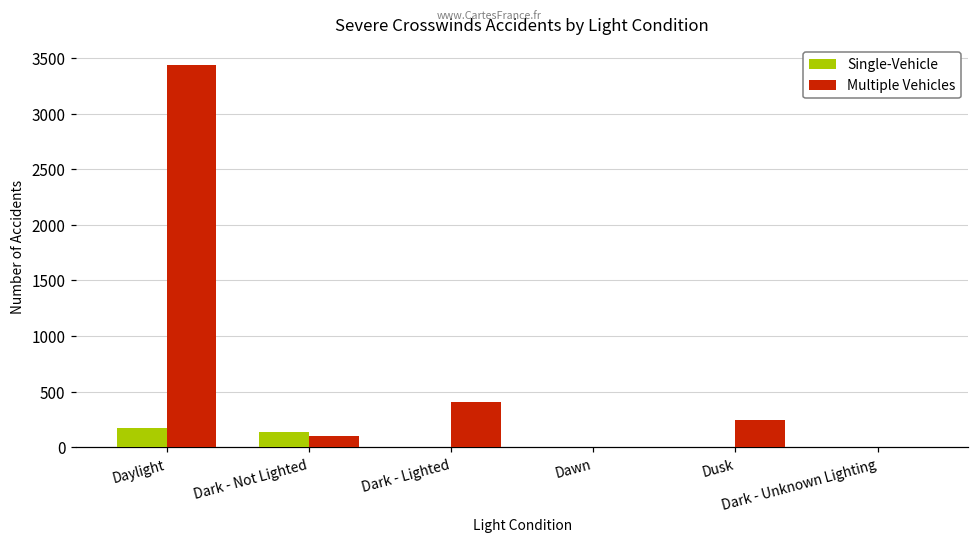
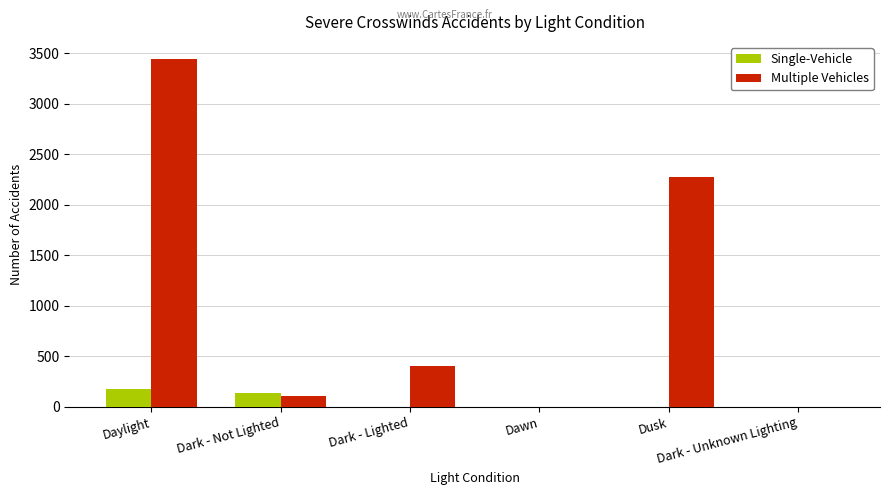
Multiple Vehicles, Dusk: 240 -> 2270
